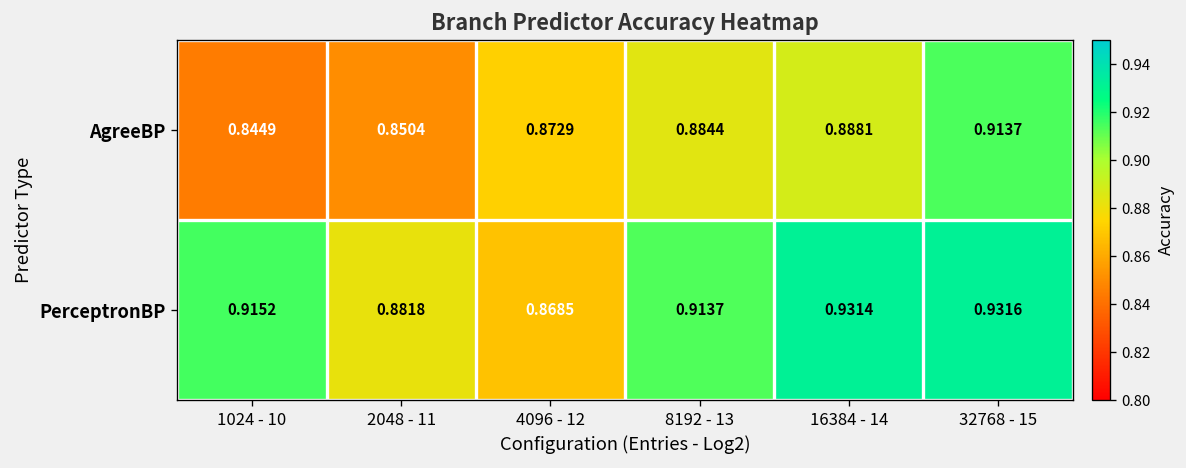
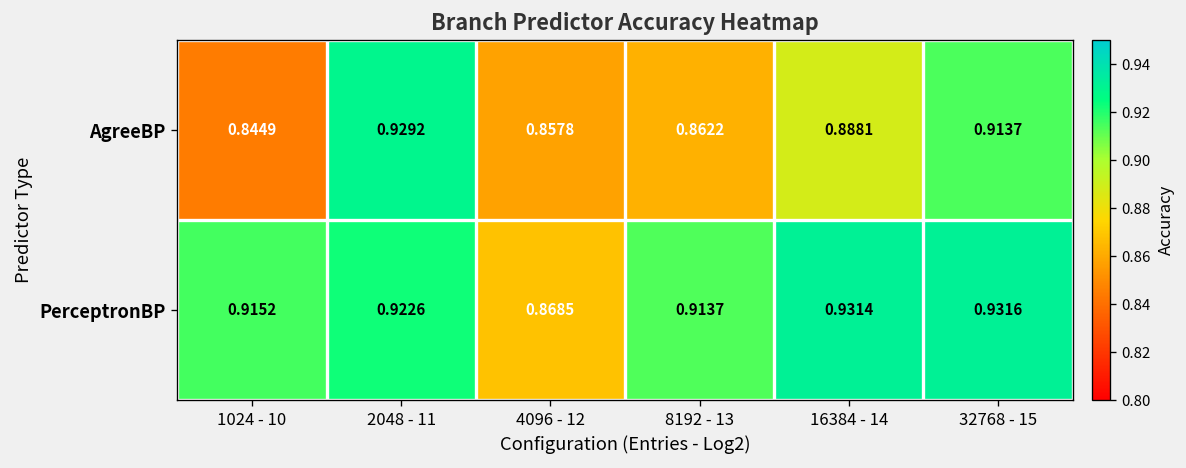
AgreeBP, 2048 - 11: 0.8504 -> 0.9292
AgreeBP, 4096 - 12: 0.8729 -> 0.8578
AgreeBP, 8192 - 13: 0.8844 -> 0.8622
PerceptronBP, 2048 - 11: 0.8818 -> 0.9226
